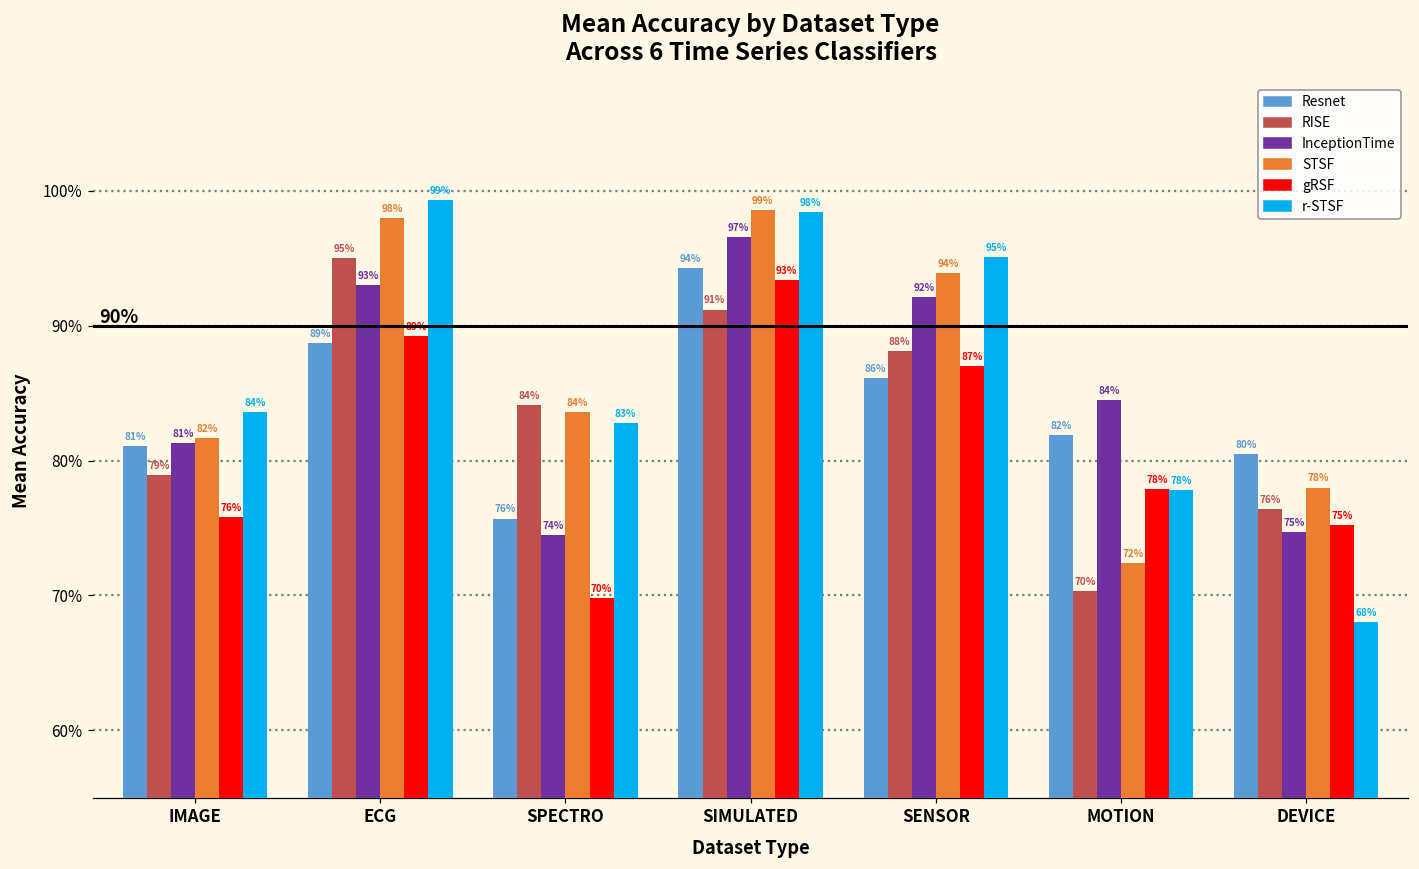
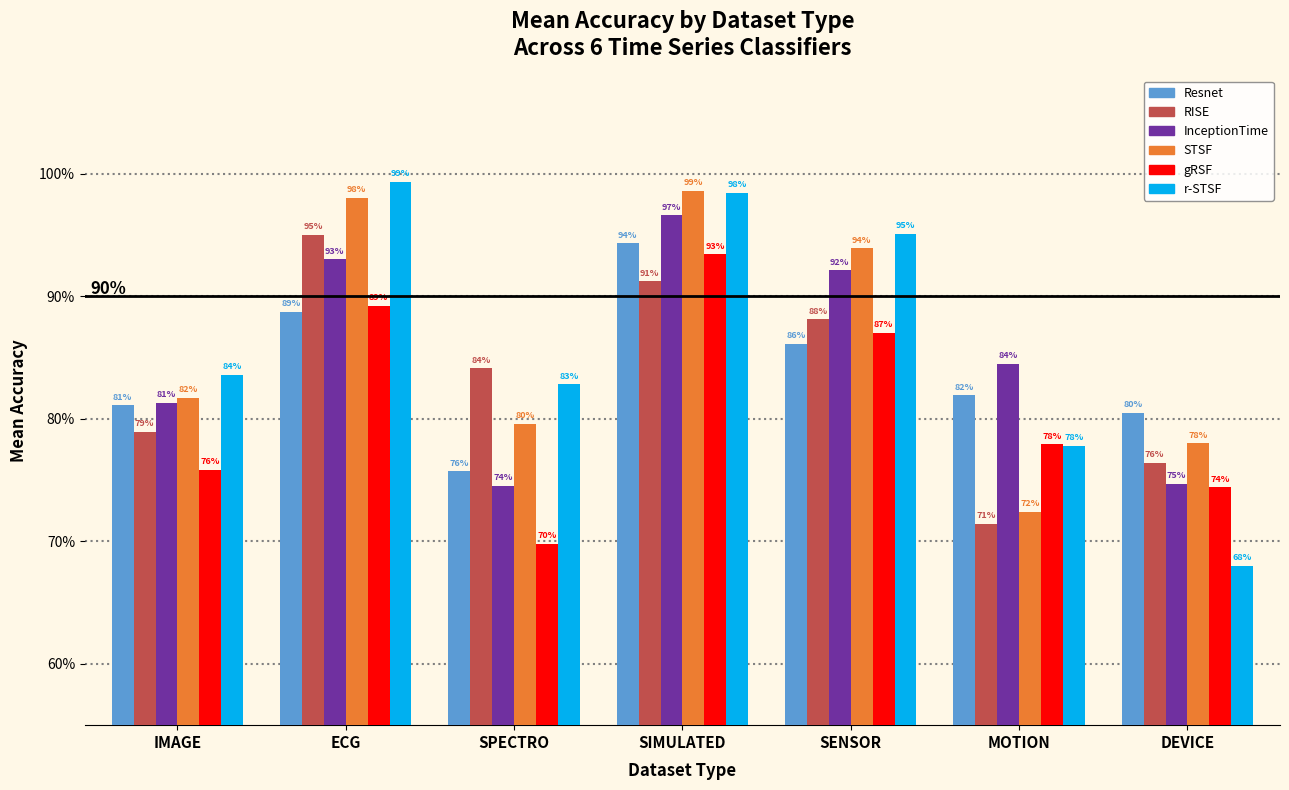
STSF, SPECTRO: 84% -> 80%
RISE, MOTION: 70% -> 71%
gRSF, DEVICE: 75% -> 74%
